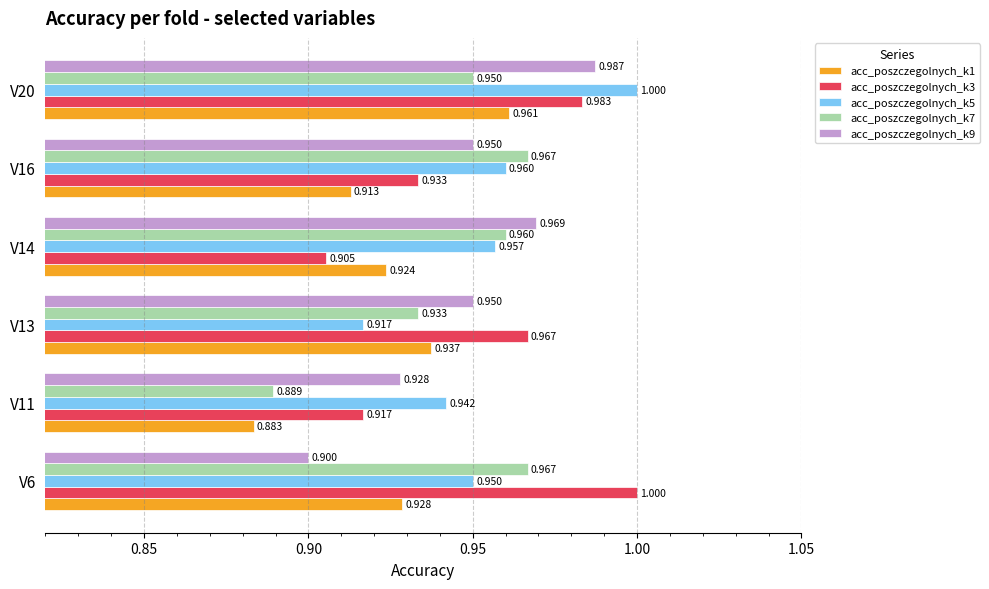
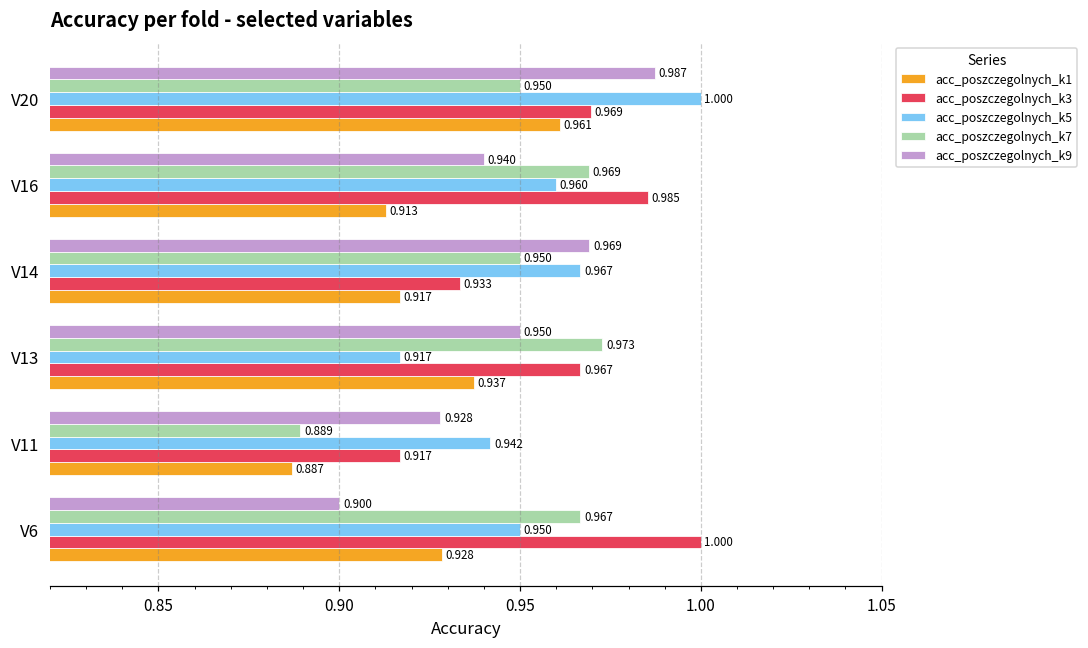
acc_poszczegolnych_k3, V20: 0.983 -> 0.969
acc_poszczegolnych_k9, V16: 0.950 -> 0.940
acc_poszczegolnych_k7, V16: 0.967 -> 0.969
acc_poszczegolnych_k3, V16: 0.933 -> 0.985
acc_poszczegolnych_k7, V14: 0.960 -> 0.950
acc_poszczegolnych_k5, V14: 0.957 -> 0.967
acc_poszczegolnych_k3, V14: 0.905 -> 0.933
acc_poszczegolnych_k1, V14: 0.924 -> 0.917
acc_poszczegolnych_k7, V13: 0.933 -> 0.973
acc_poszczegolnych_k1, V11: 0.883 -> 0.887
